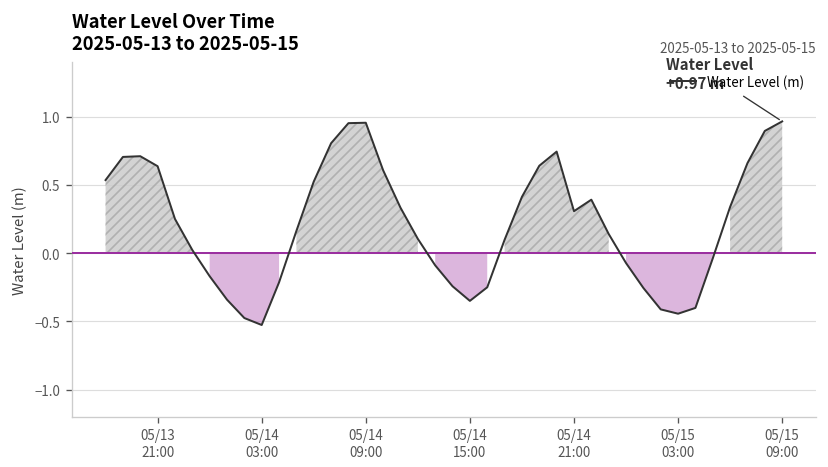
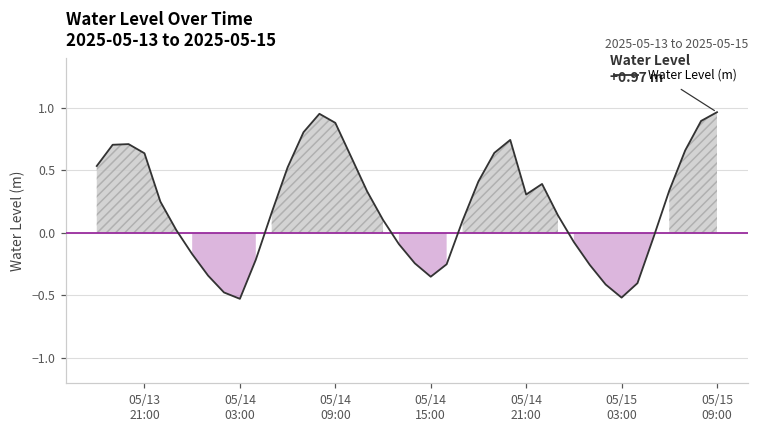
05/14 09:00: 0.96 -> 0.88
05/15 03:00: -0.44 -> -0.52
